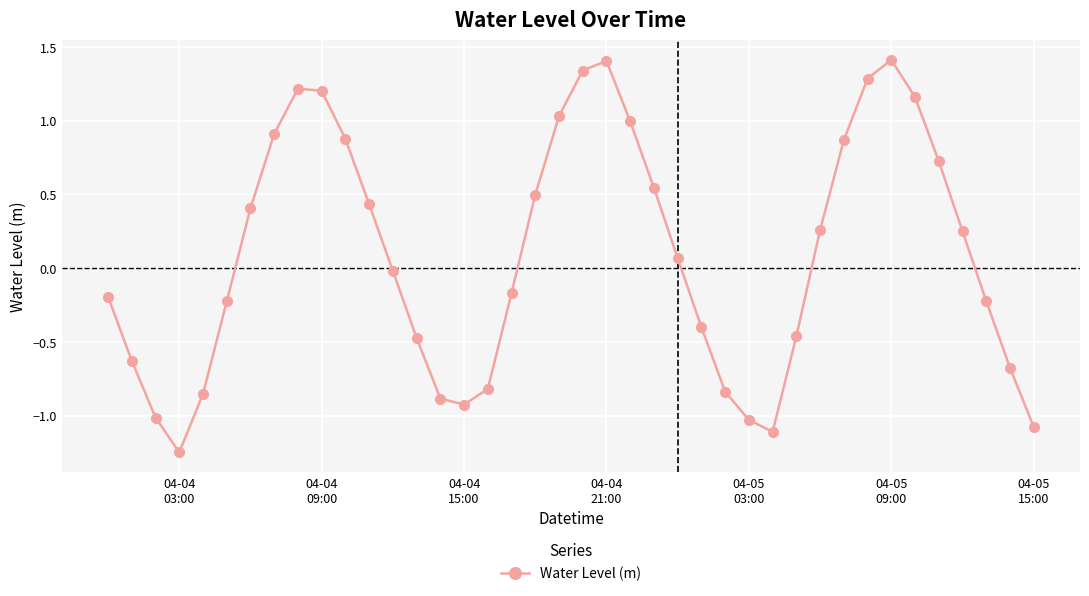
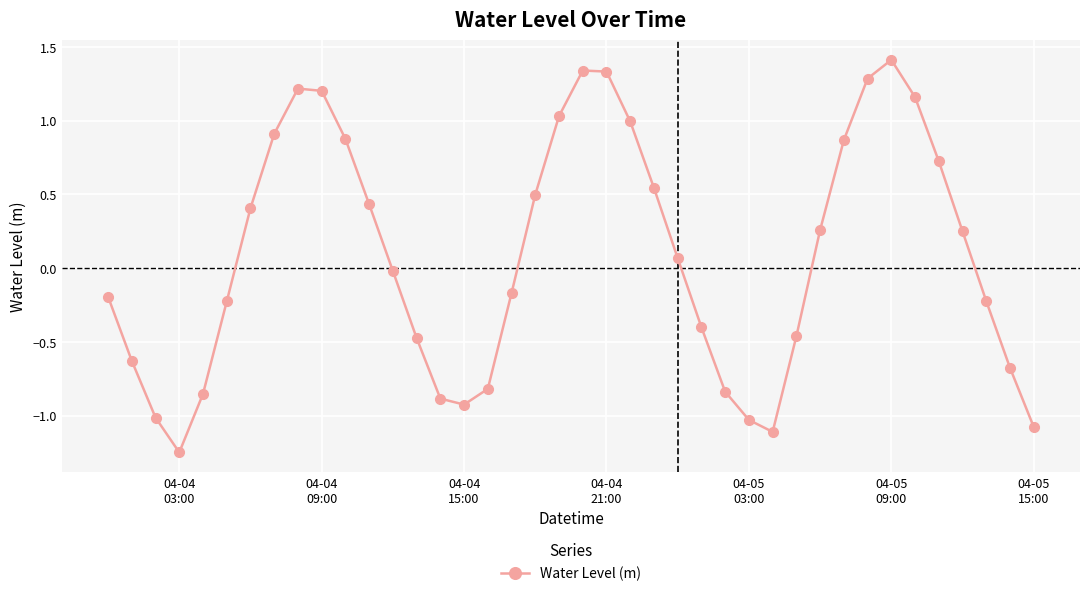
04-04 21:00: 1.40 -> 1.33
